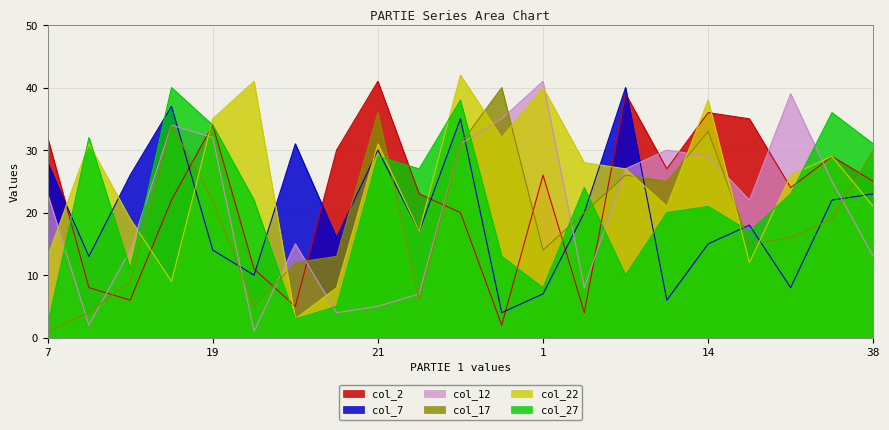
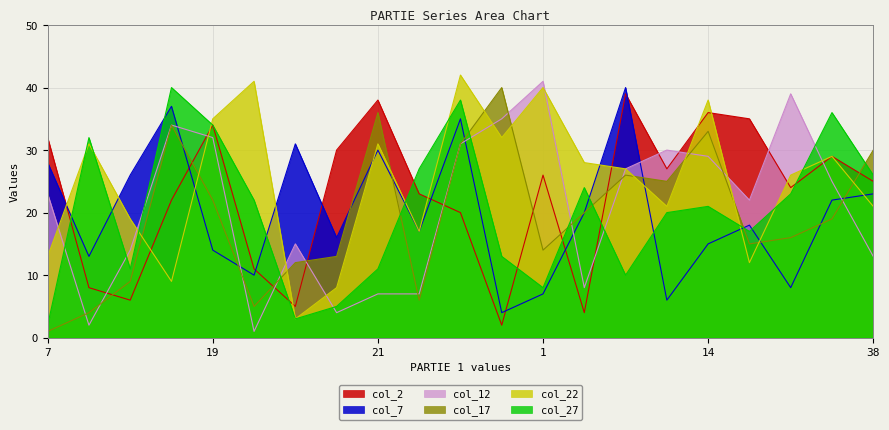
col_2, 21: 41 -> 38
col_12, 21: 5 -> 7
col_27, 21: 29 -> 11
col_27, 38: 31 -> 26
